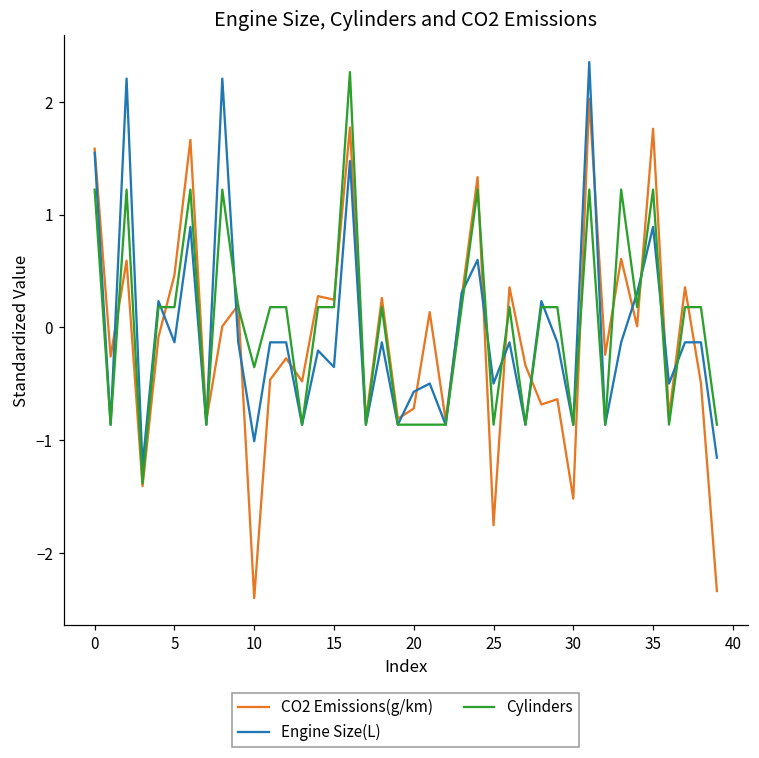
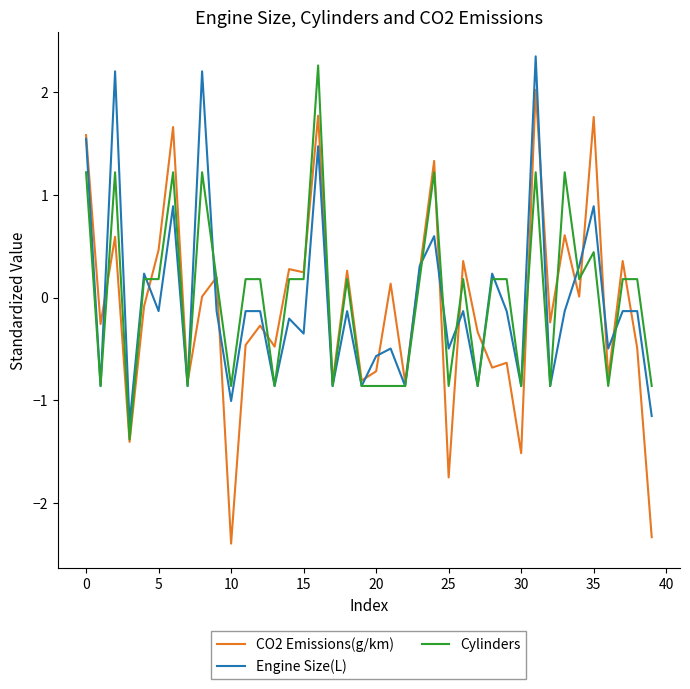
Cylinders, 10: -0.35 -> -0.86
Cylinders, 35: 1.22 -> 0.44
